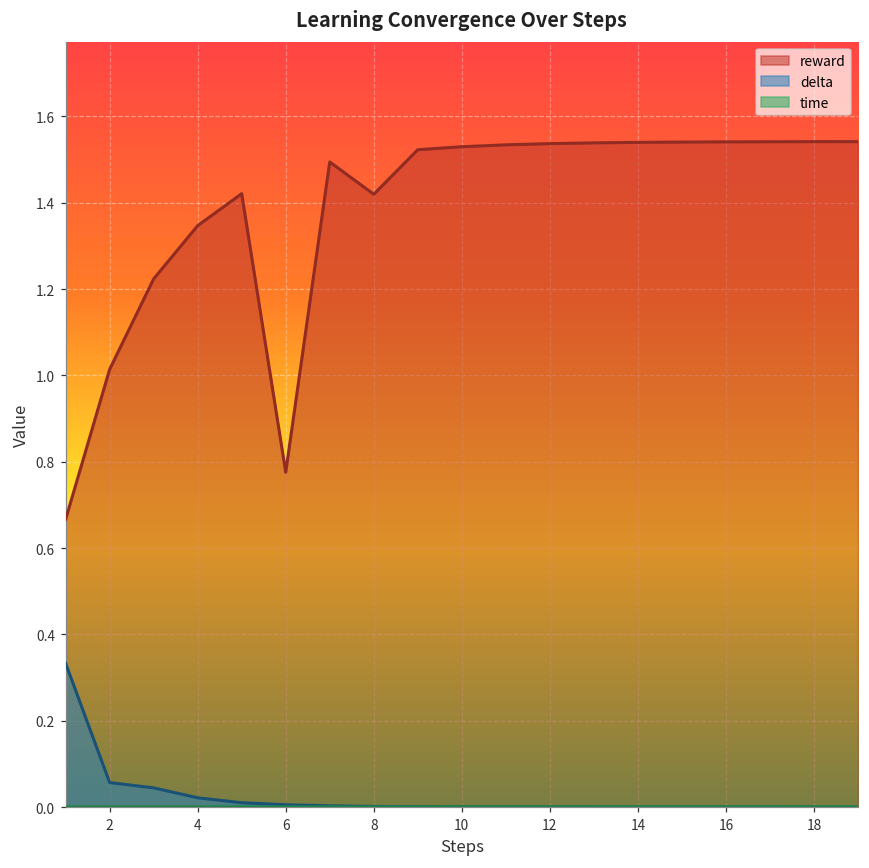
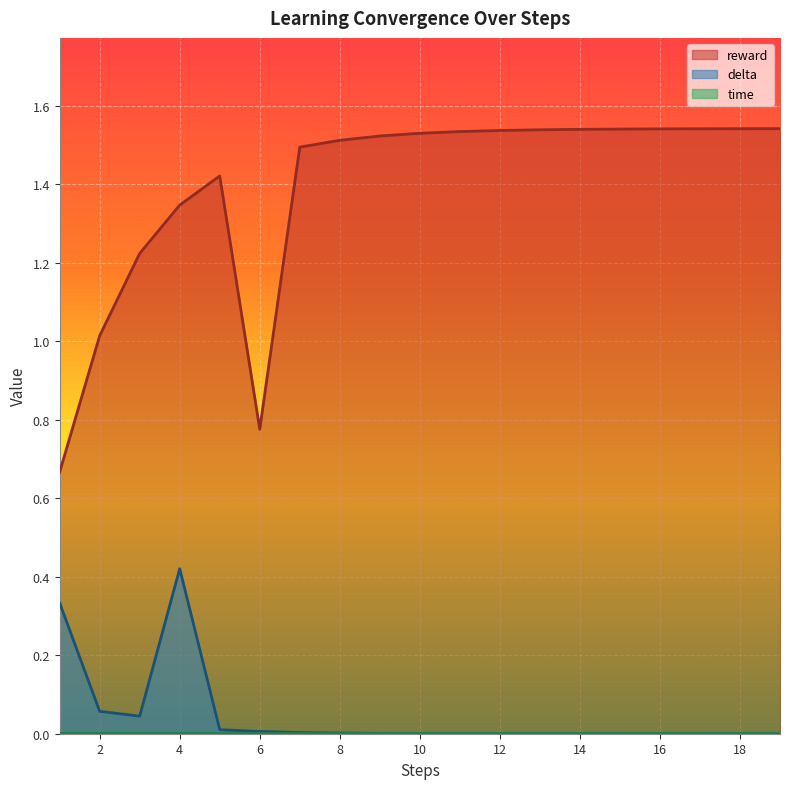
delta, 4: 0.02 -> 0.42
reward, 8: 1.42 -> 1.51
